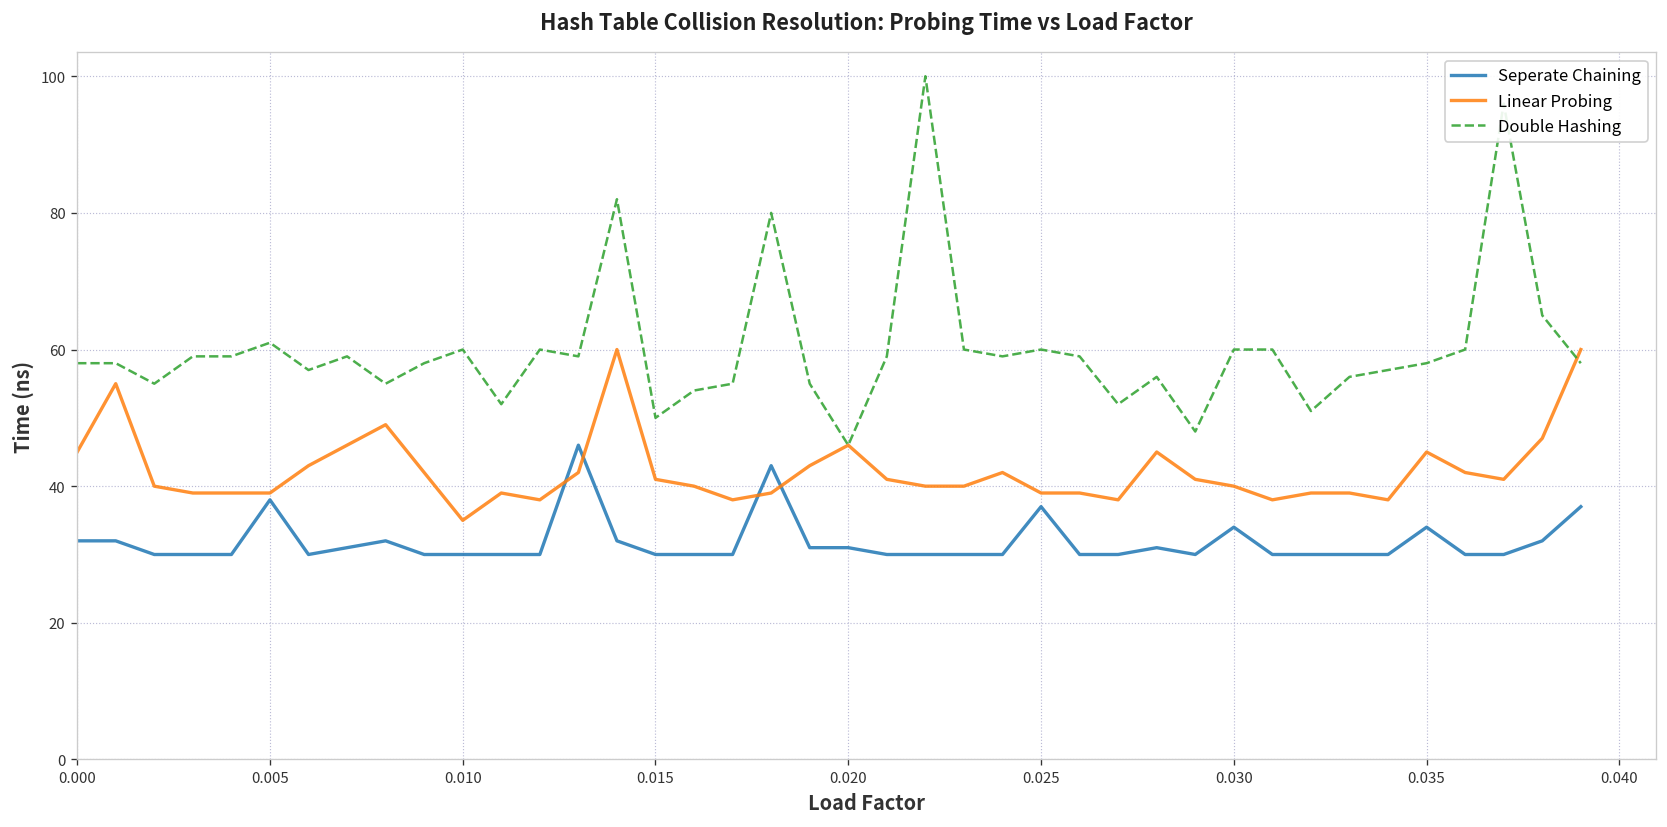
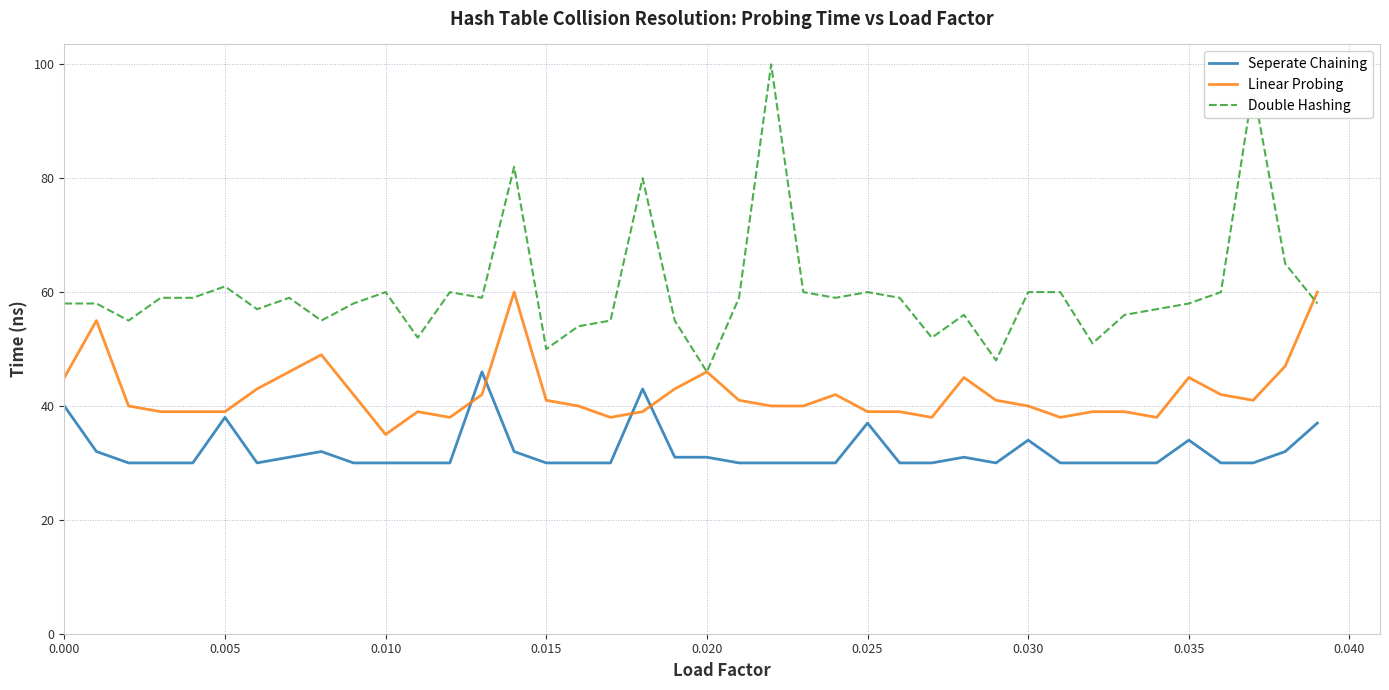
Seperate Chaining, 0.000: 32 -> 40
